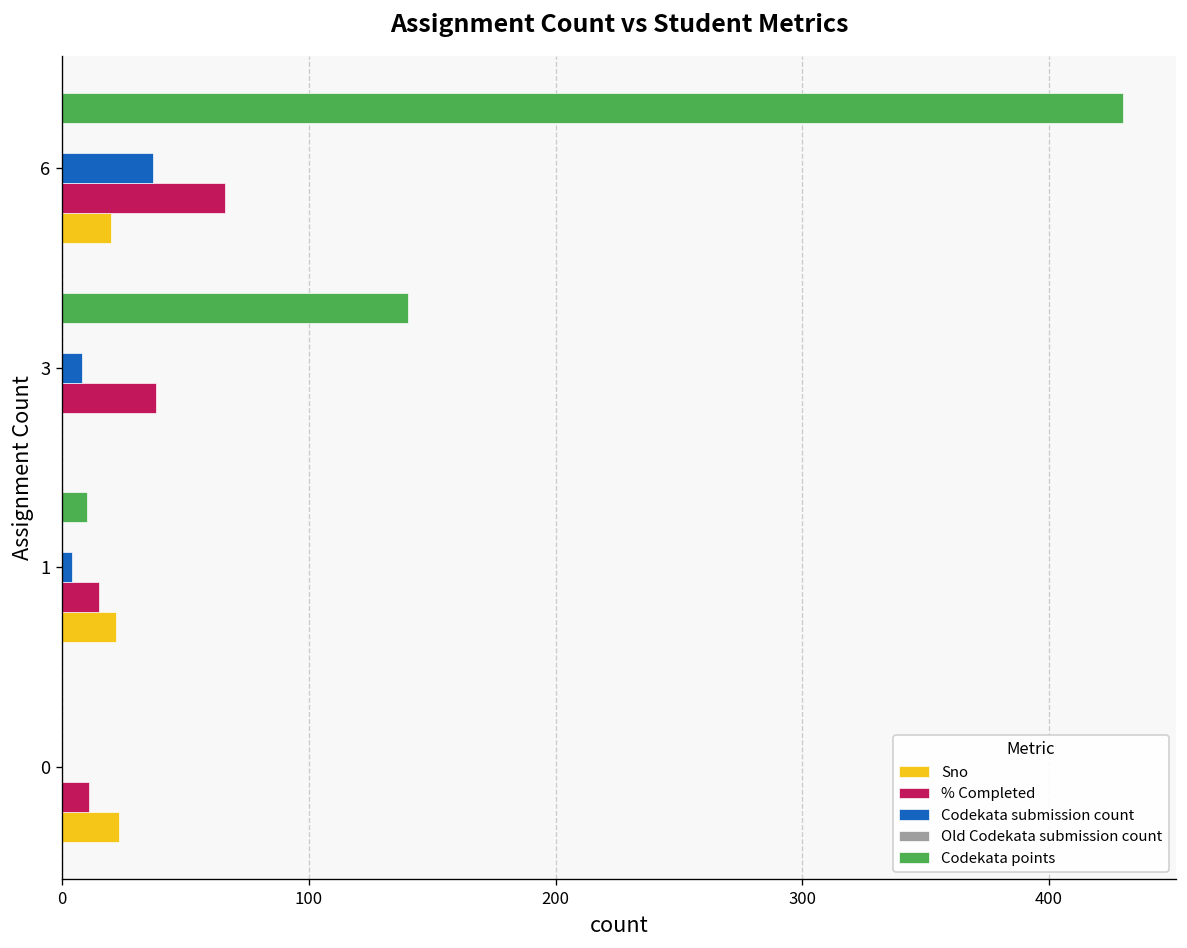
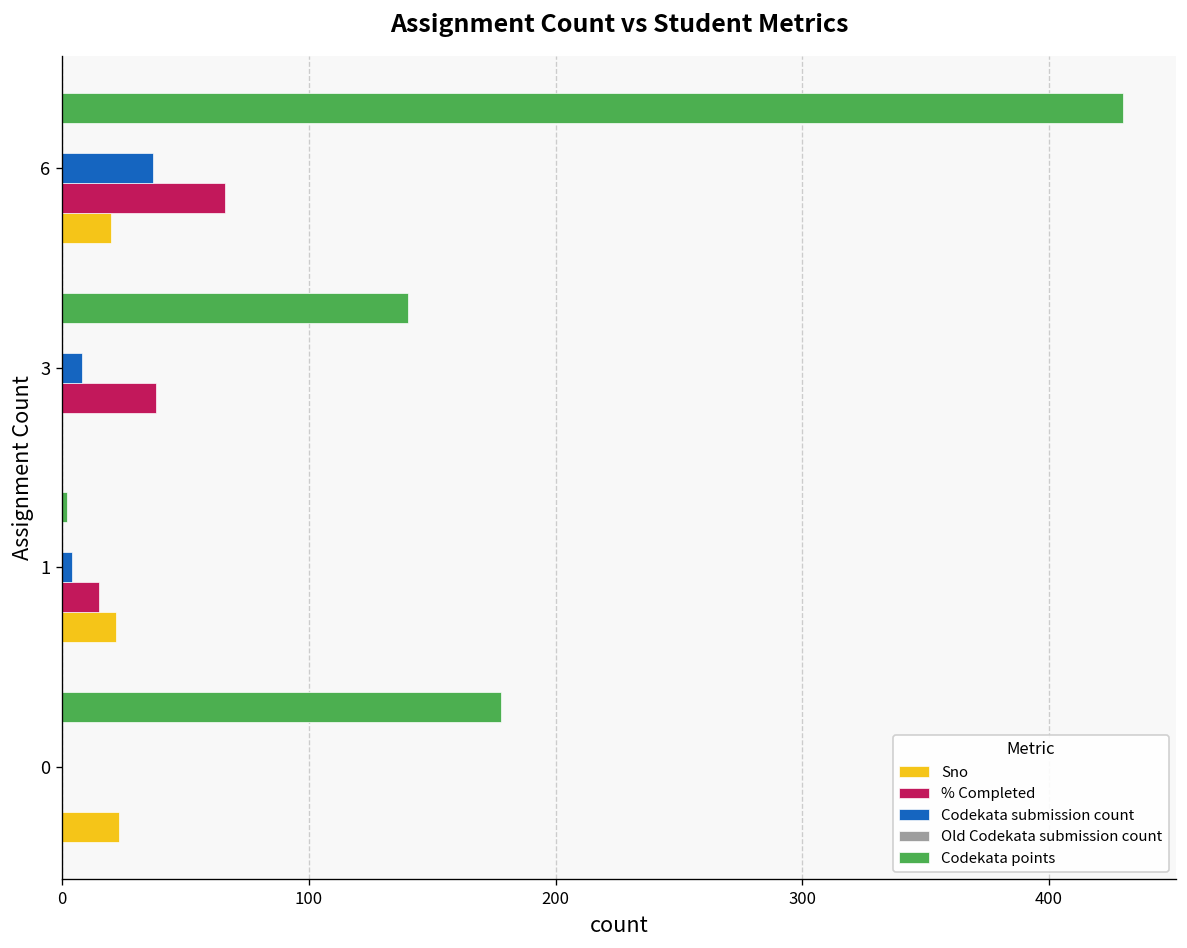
Codekata points, 1: 10 -> 2
Codekata points, 0: 0 -> 178
% Completed, 0: 11 -> 0
